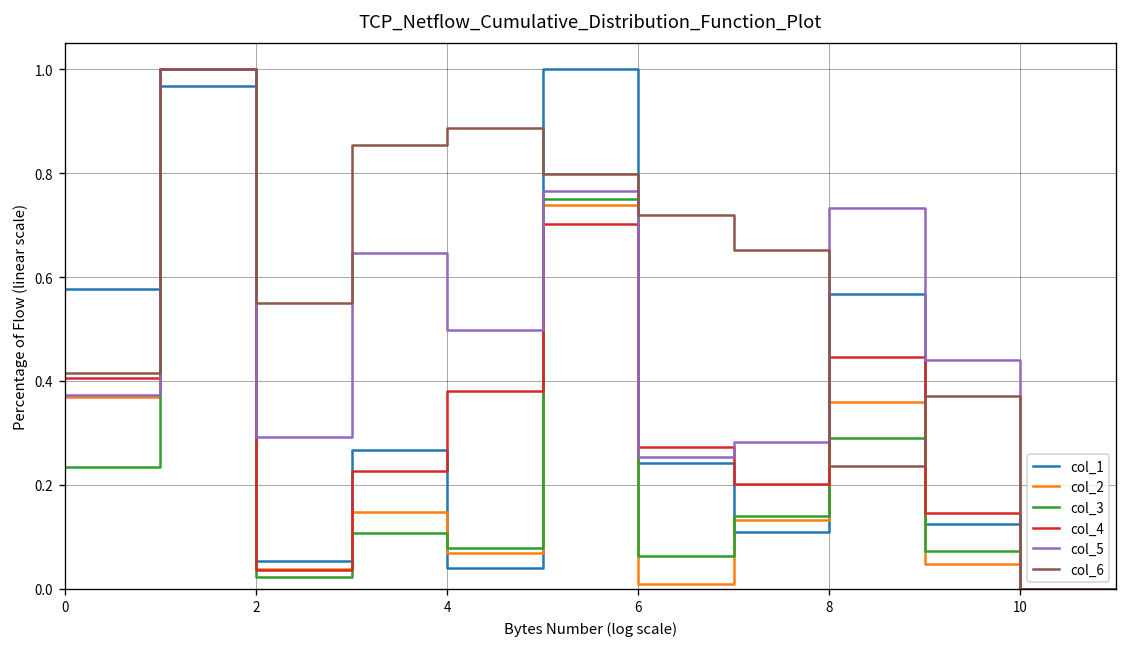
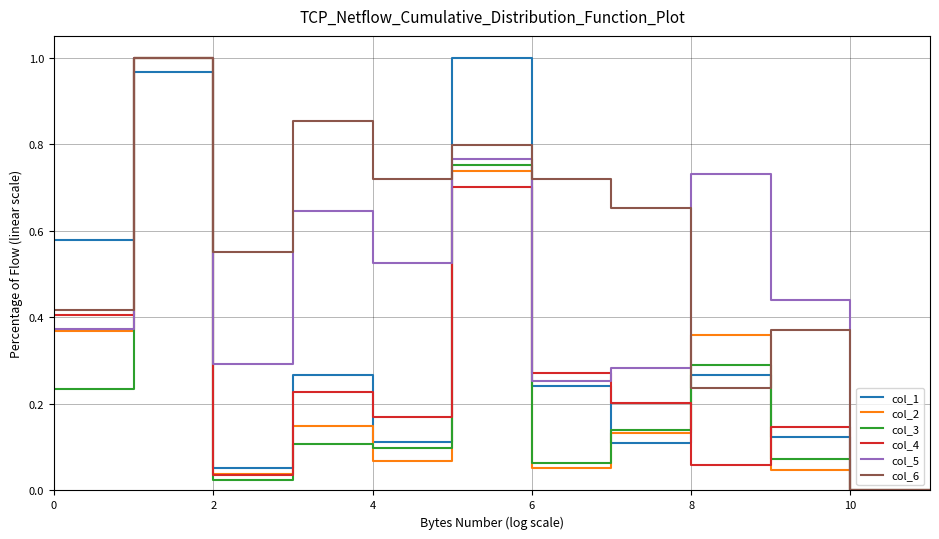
col_1, 4: 0.04 -> 0.11
col_3, 4: 0.08 -> 0.10
col_4, 4: 0.38 -> 0.17
col_5, 4: 0.50 -> 0.53
col_6, 4: 0.89 -> 0.72
col_2, 6: 0.01 -> 0.05
col_1, 8: 0.57 -> 0.27
col_4, 8: 0.45 -> 0.06
